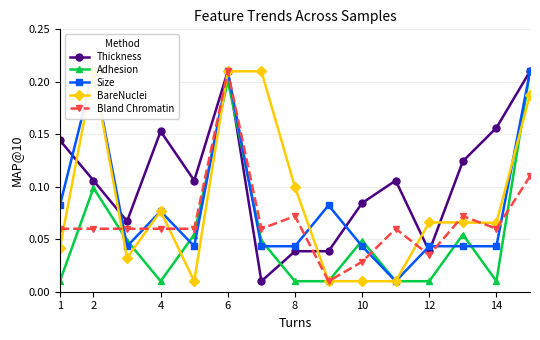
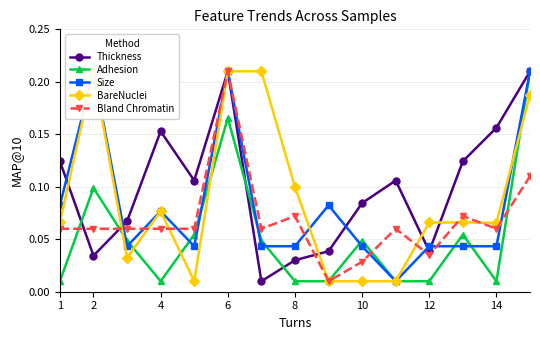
Thickness, 1: 0.144 -> 0.124
BareNuclei, 1: 0.042 -> 0.066
Thickness, 2: 0.106 -> 0.034
Adhesion, 6: 0.201 -> 0.166
Thickness, 8: 0.039 -> 0.030
